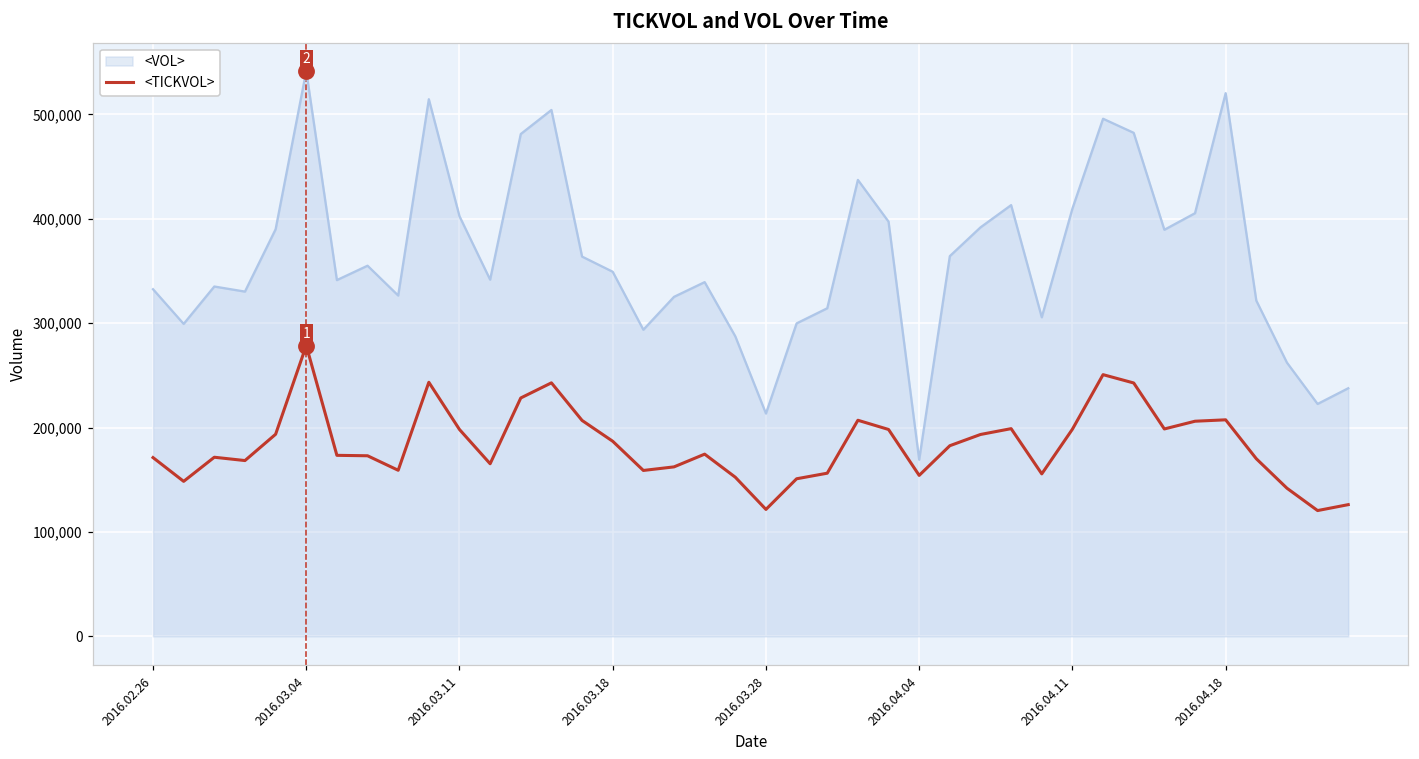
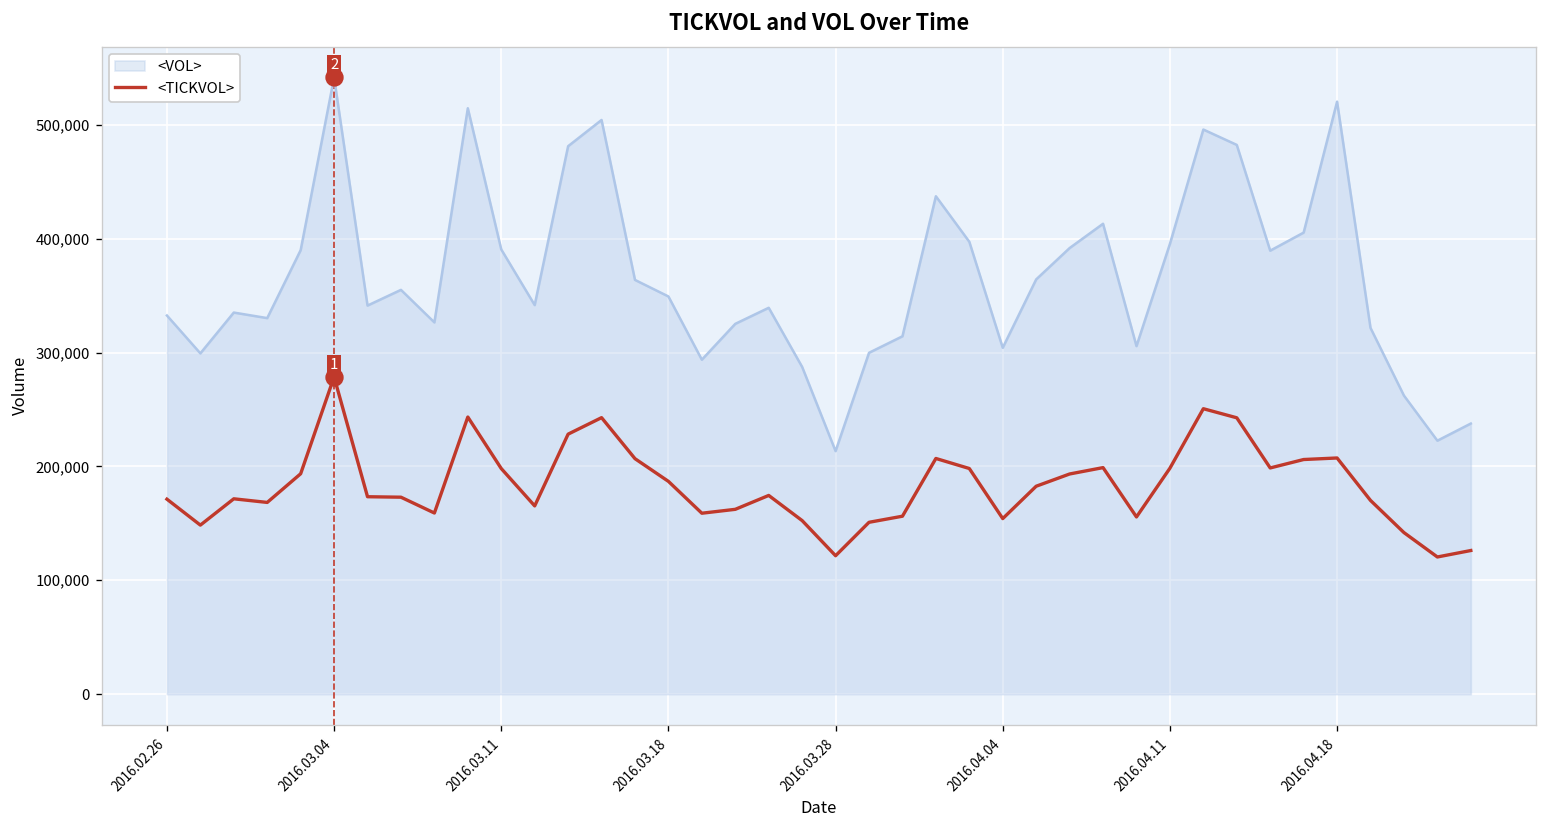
<VOL>, 2016.03.11: 400,000 -> 390,000
<VOL>, 2016.04.04: 170,000 -> 300,000
<VOL>, 2016.04.11: 410,000 -> 400,000
